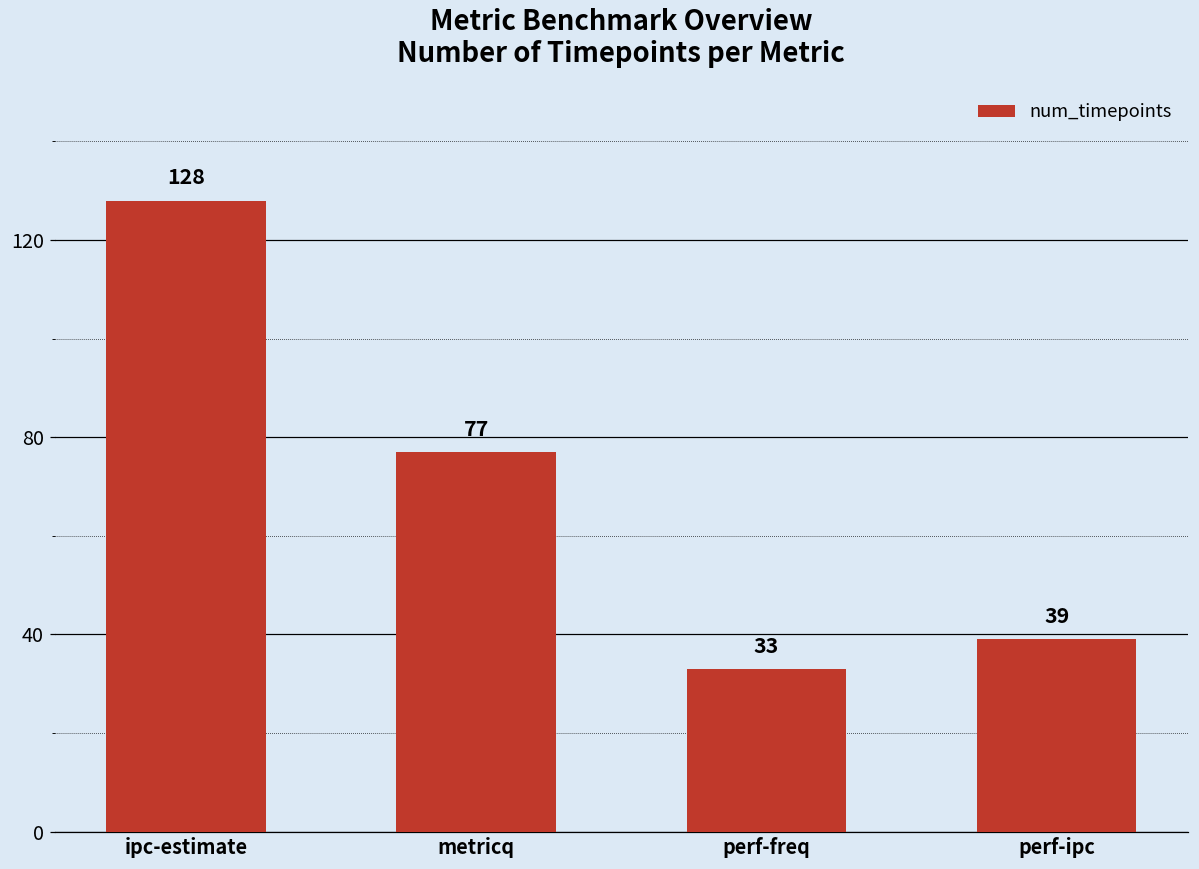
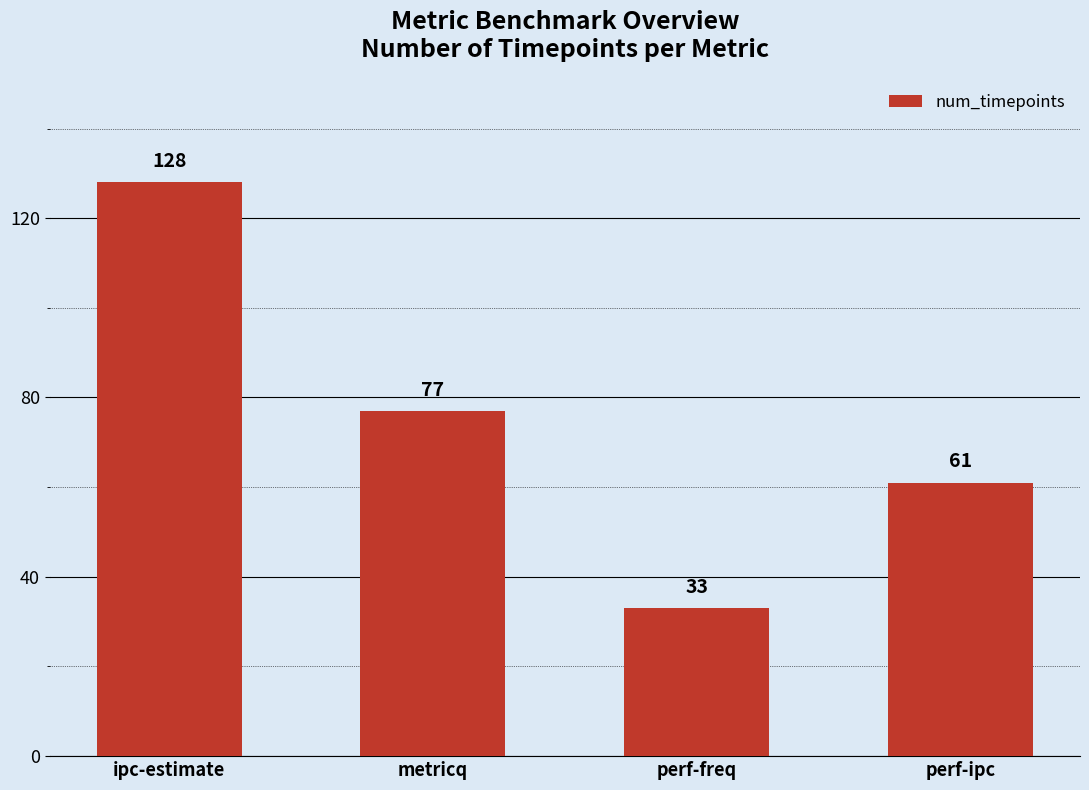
perf-ipc: 39 -> 61
